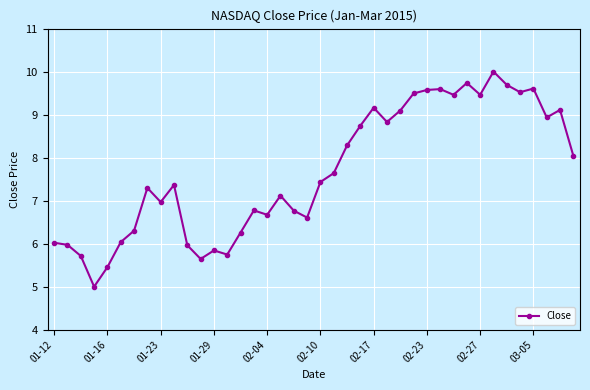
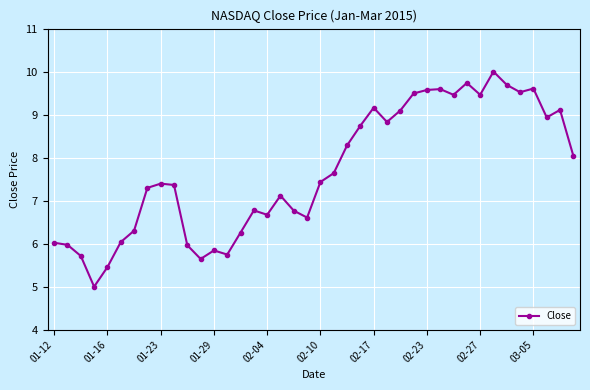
01-23: 7.0 -> 7.4
